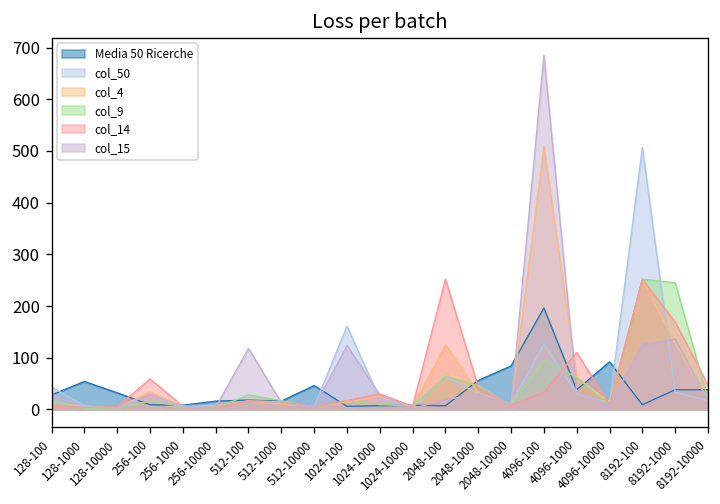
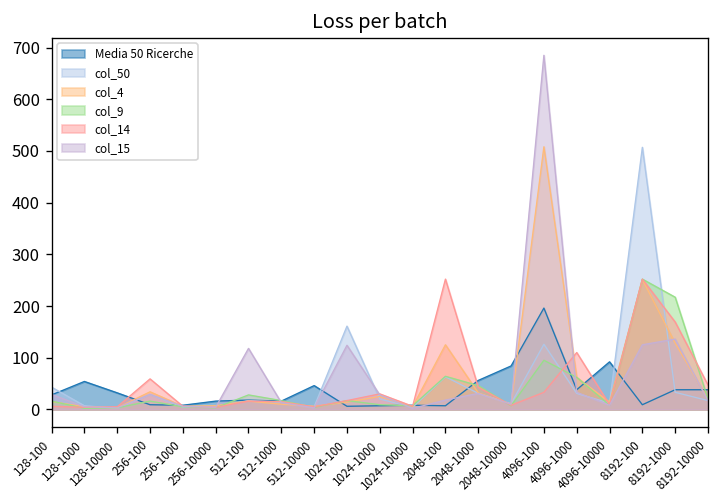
col_9, 8192-1000: 250 -> 220
